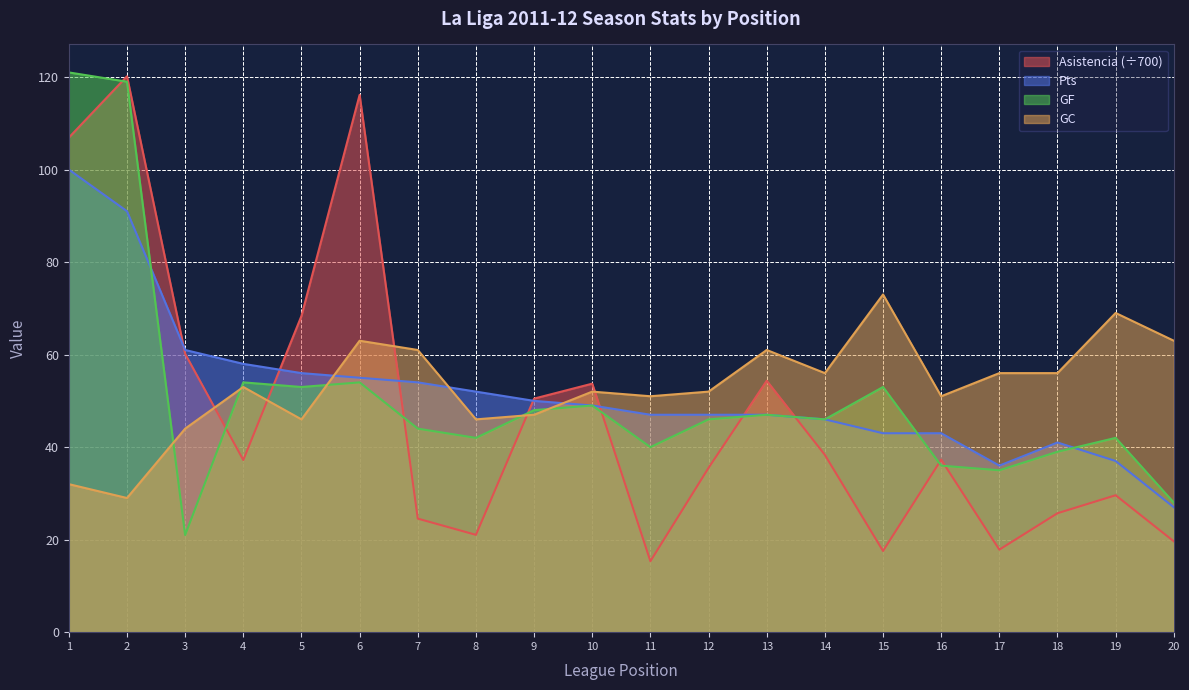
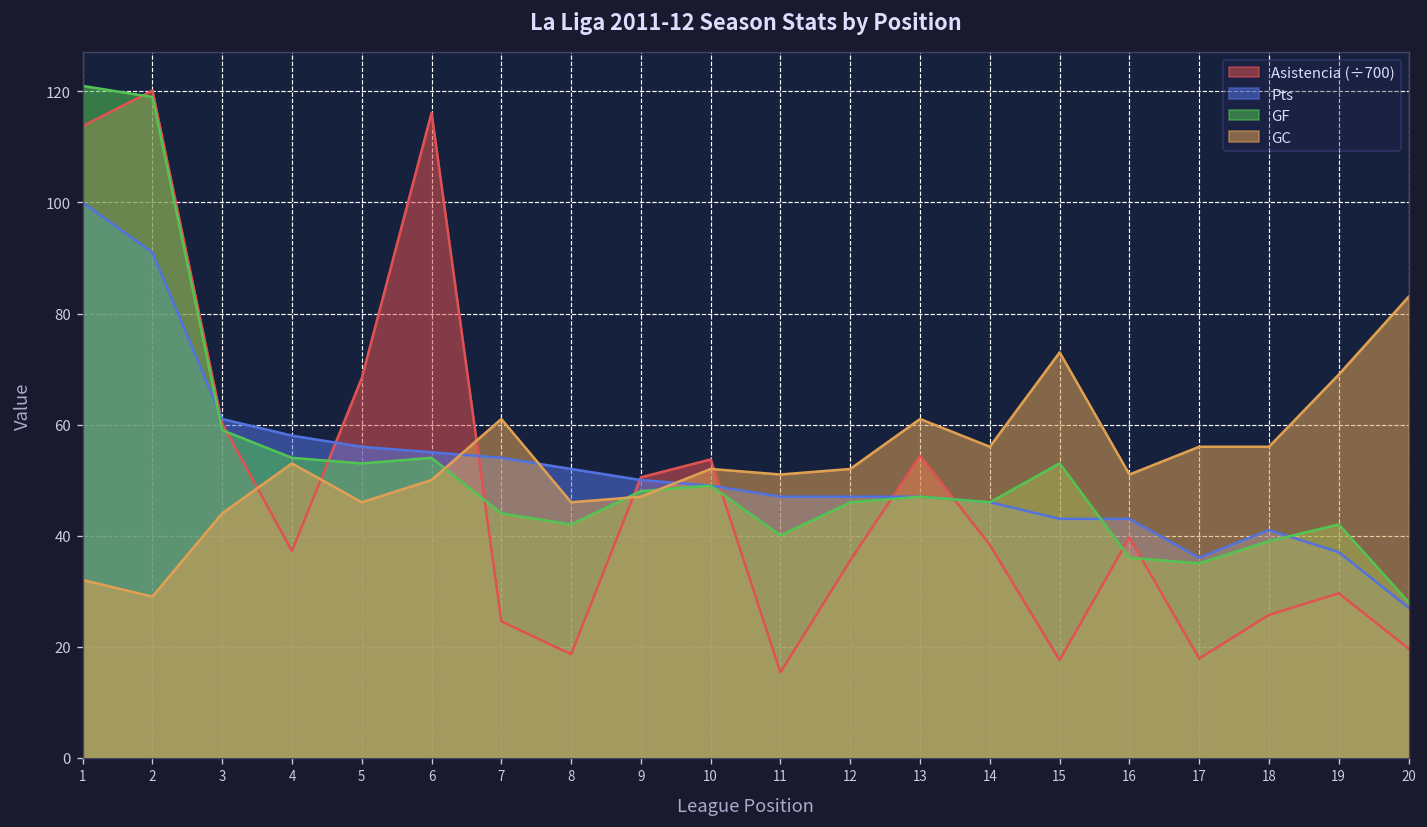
Asistencia (÷700), 1: 107 -> 114
GF, 3: 21 -> 59
GC, 6: 63 -> 50
Asistencia (÷700), 8: 21 -> 19
Asistencia (÷700), 16: 37 -> 40
GC, 20: 63 -> 83
